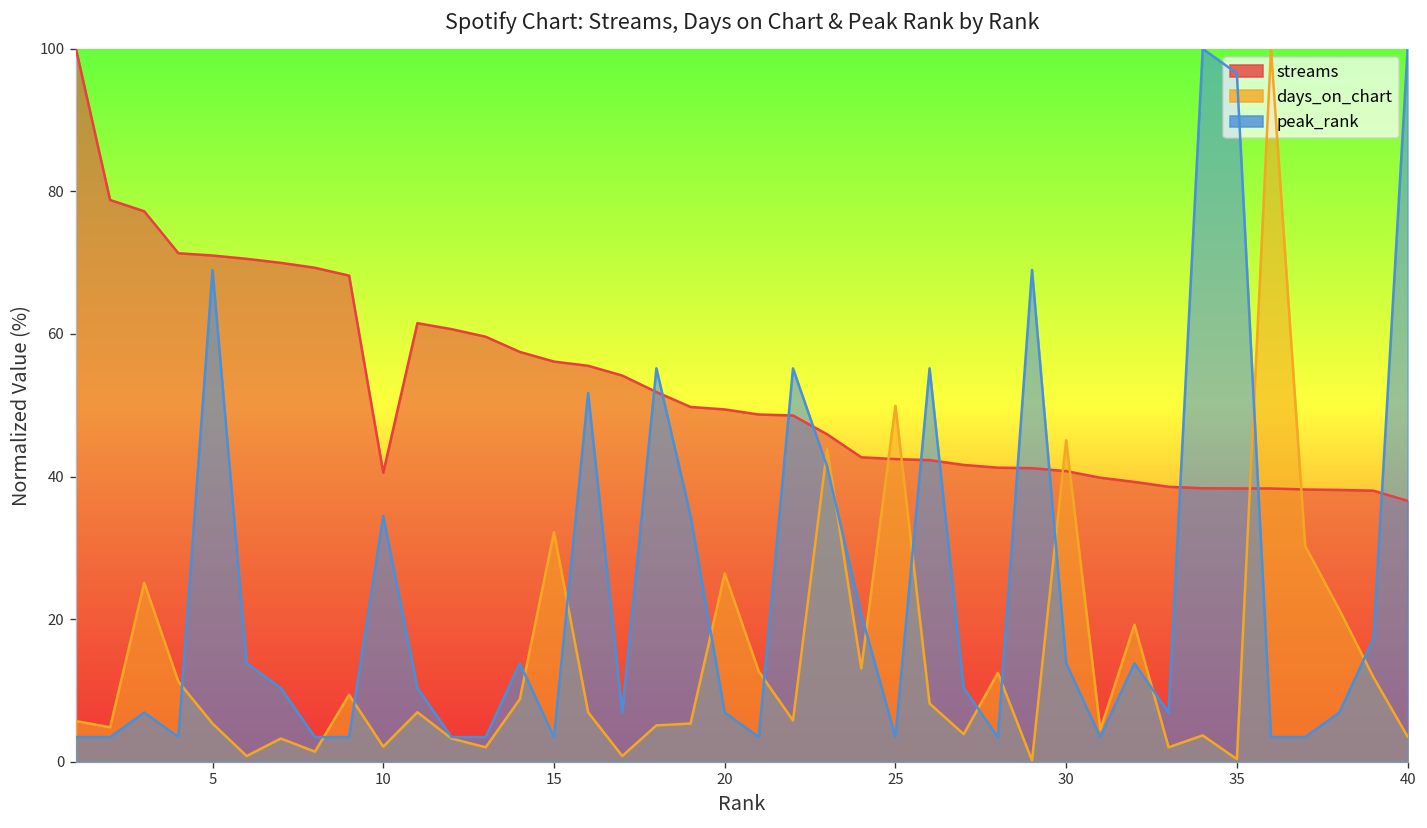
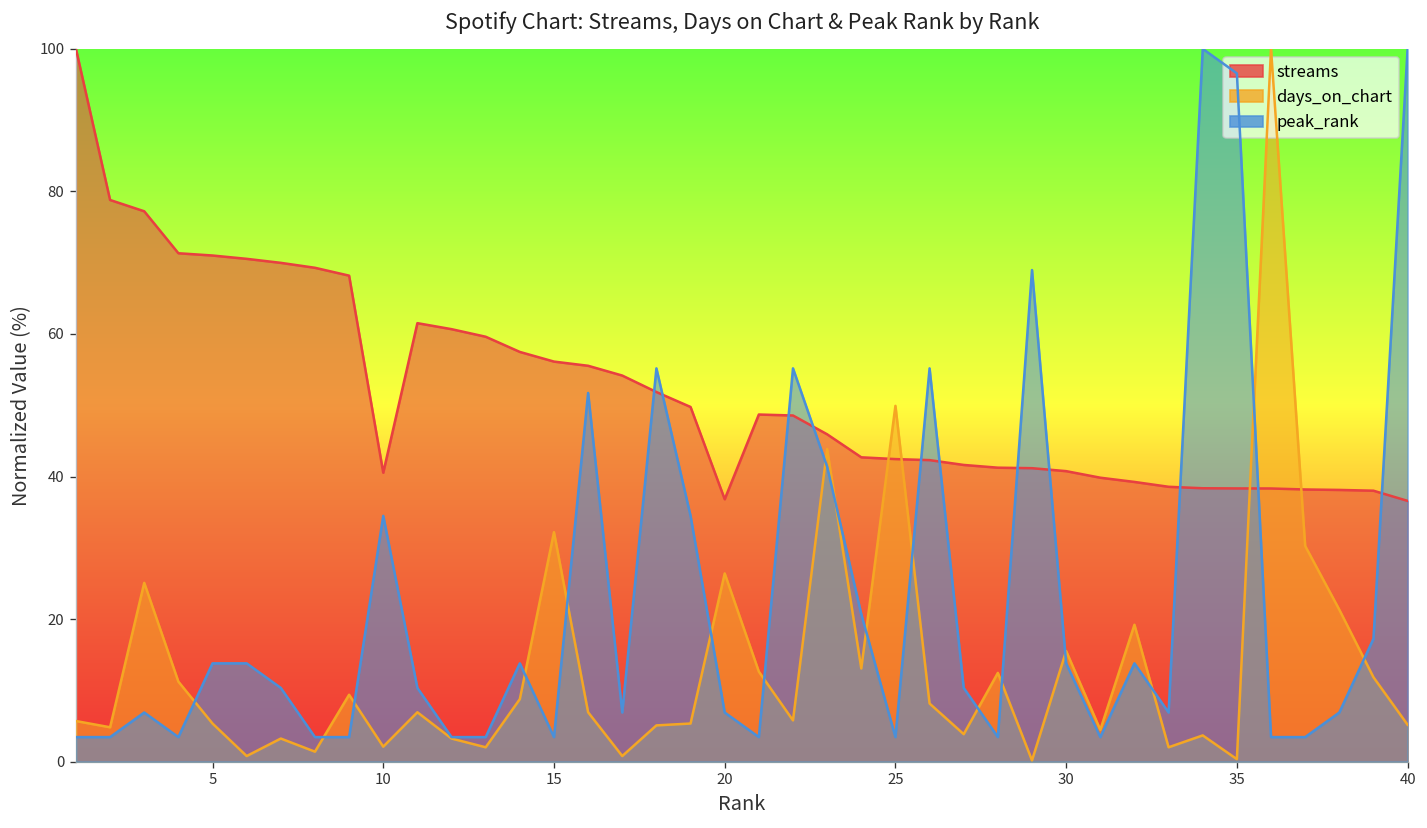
peak_rank, 5: 69 -> 14
streams, 20: 49 -> 37
days_on_chart, 30: 45 -> 16
days_on_chart, 40: 4 -> 5
